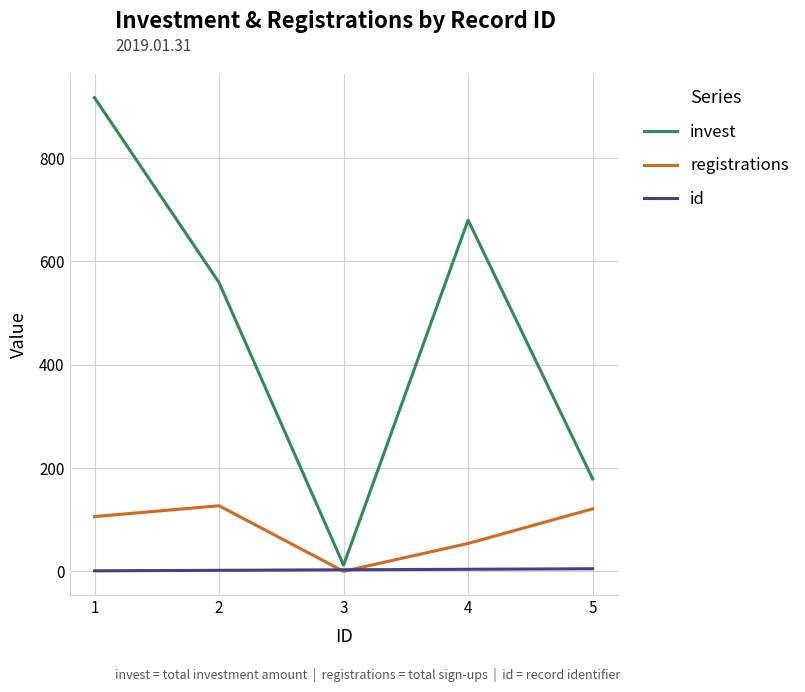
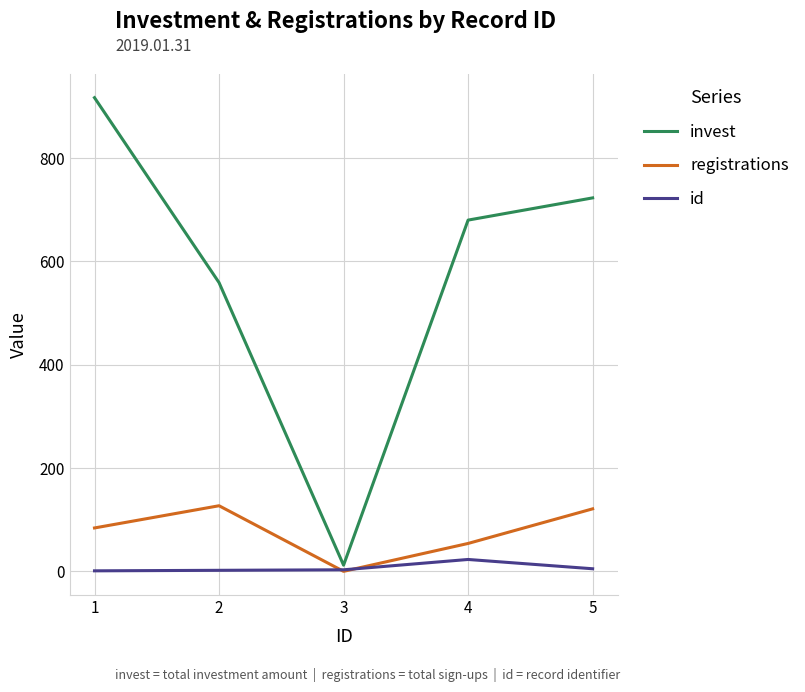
registrations, 1: 110 -> 80
id, 4: 0 -> 20
invest, 5: 180 -> 720
